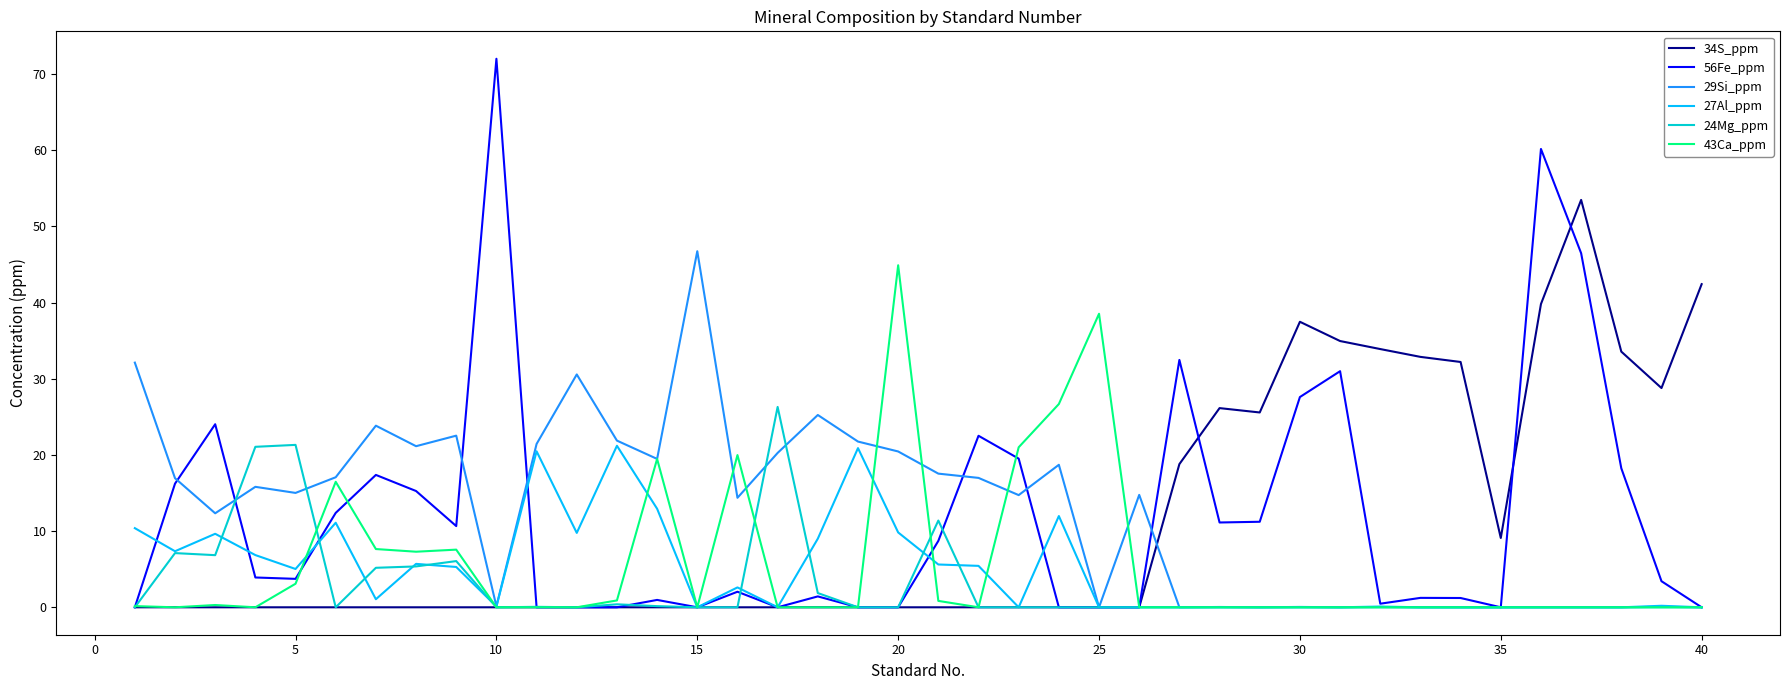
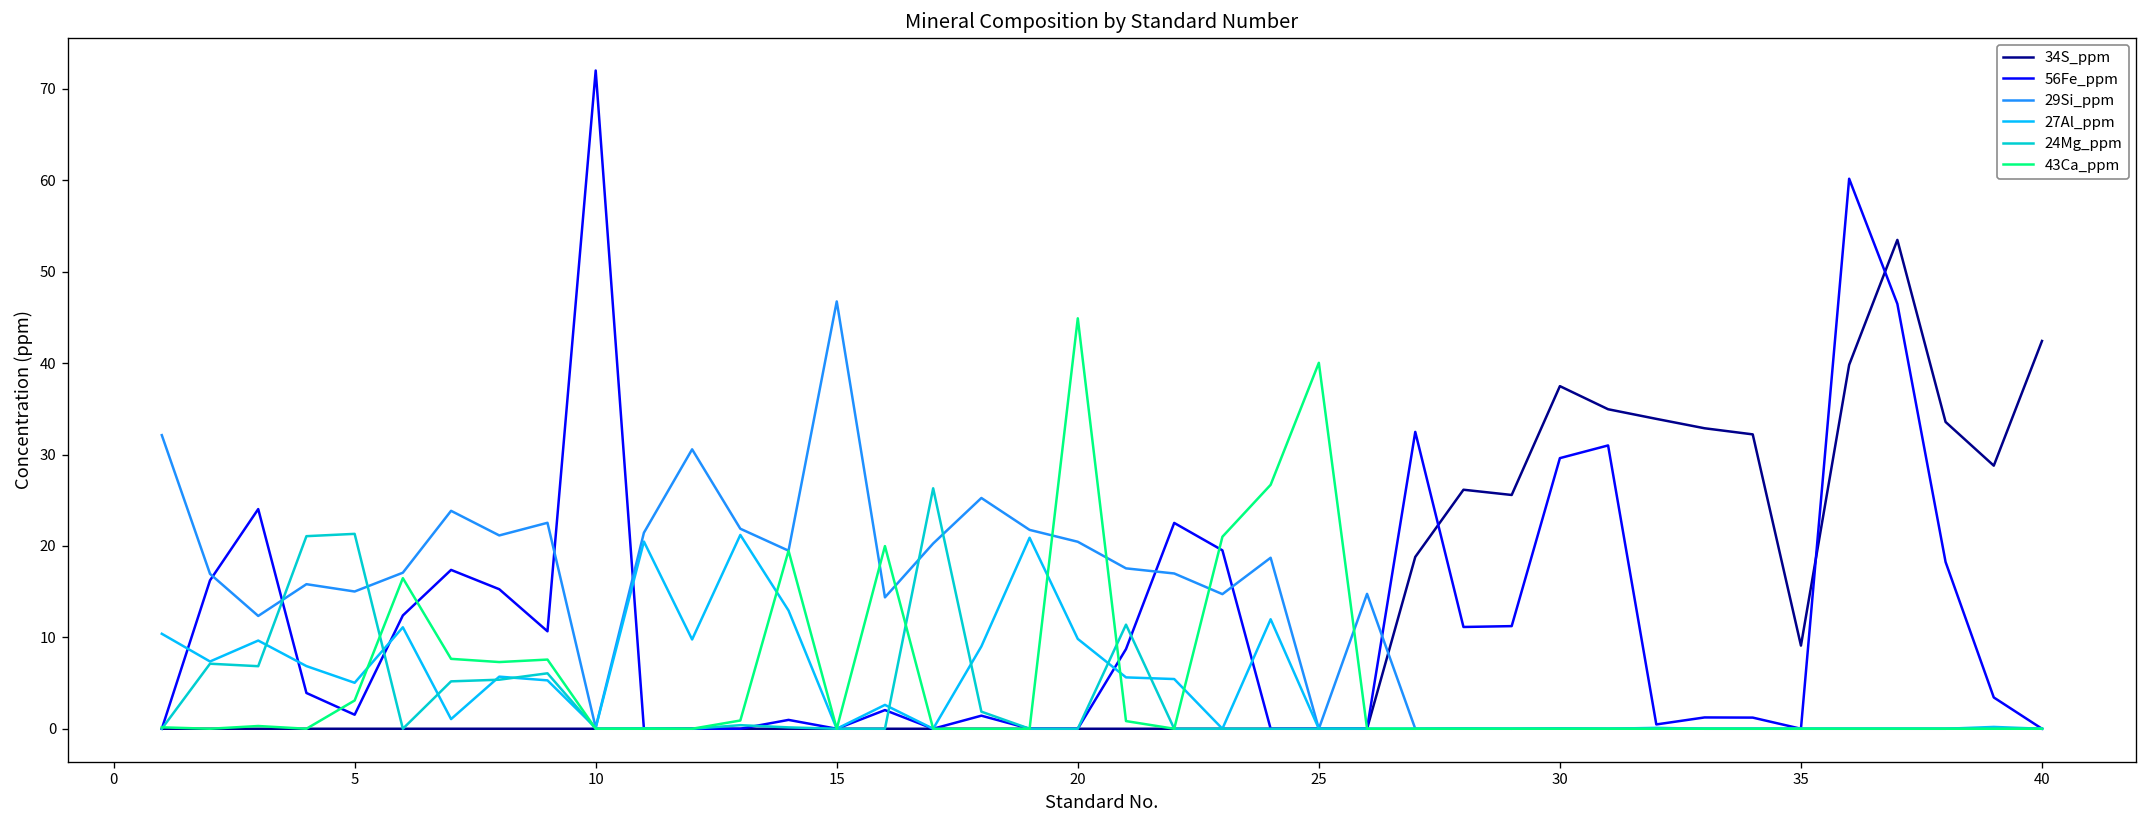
56Fe_ppm, 5: 4 -> 2
43Ca_ppm, 25: 39 -> 40
56Fe_ppm, 30: 28 -> 30
